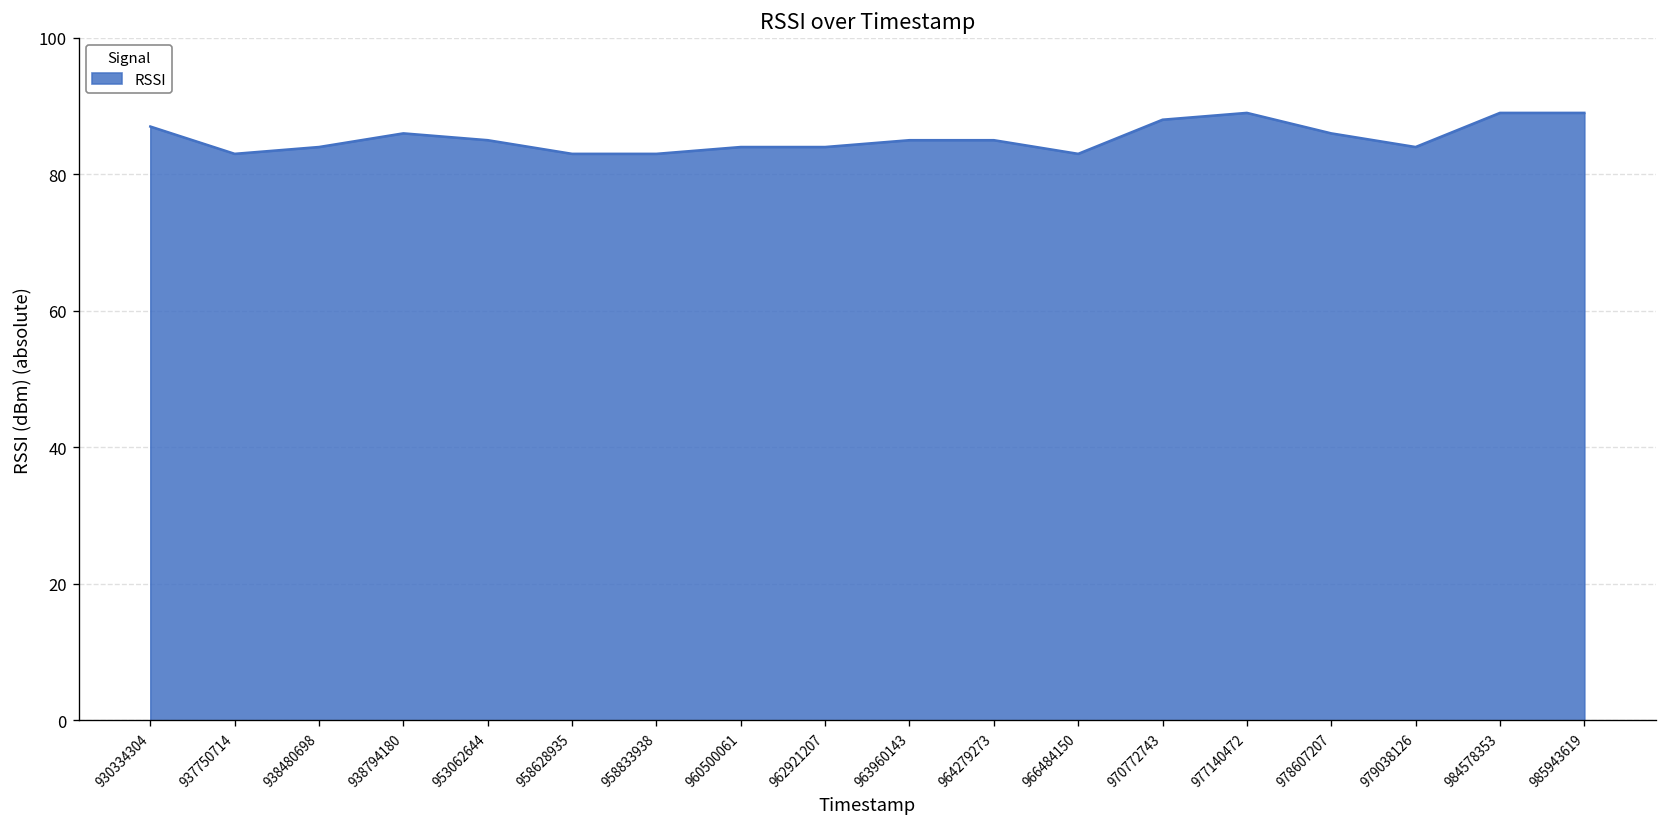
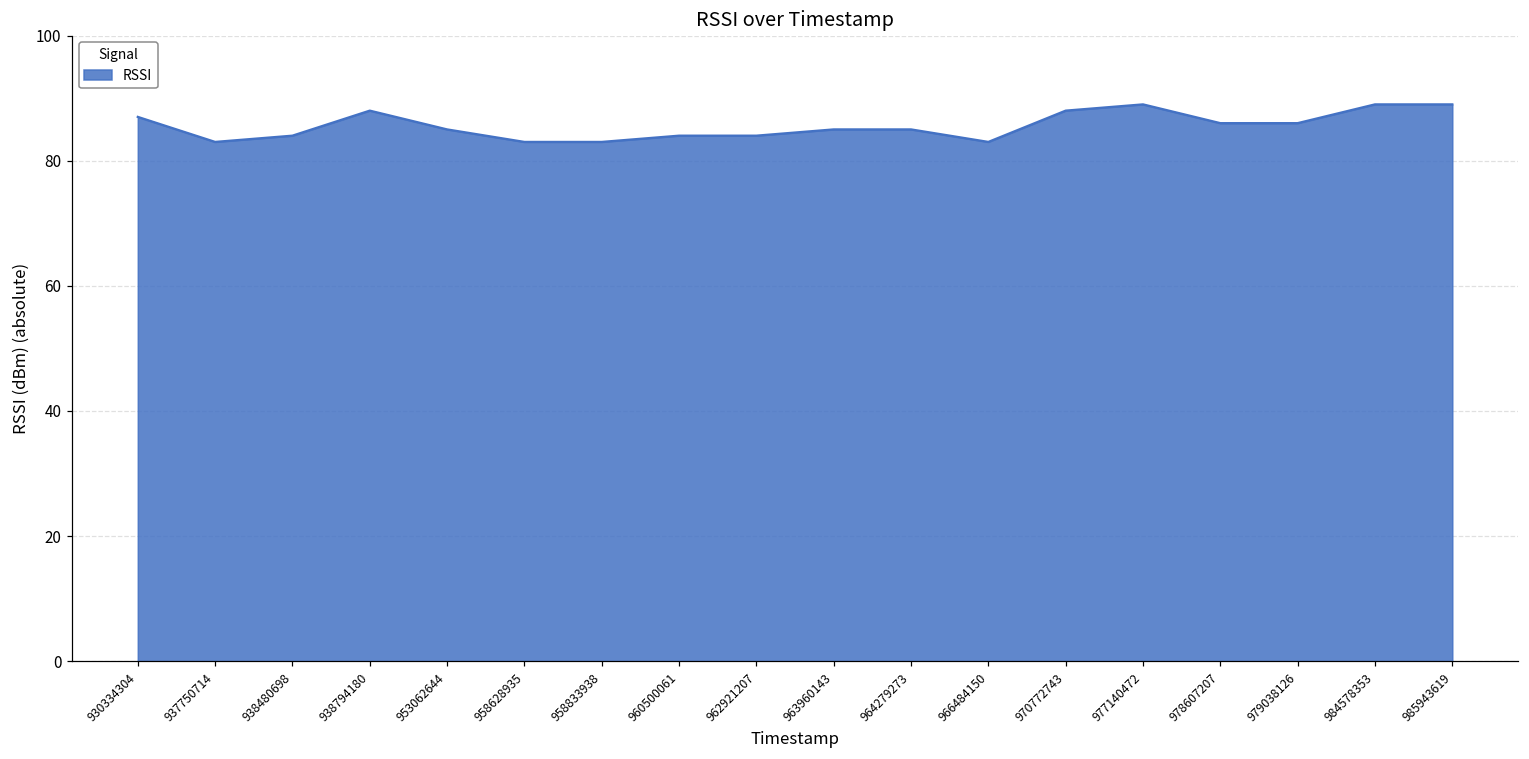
938794180: 86 -> 88
979038126: 84 -> 86
